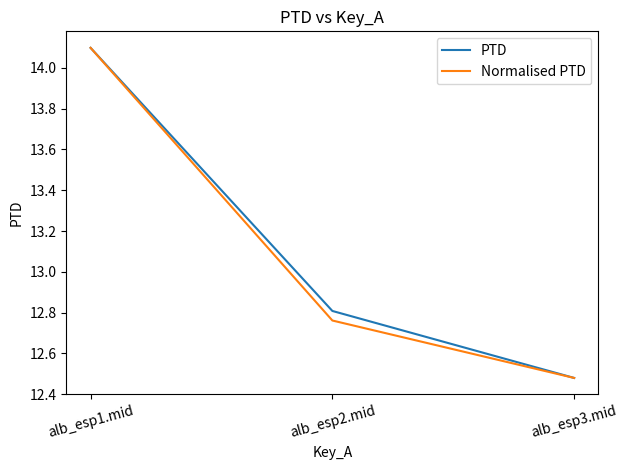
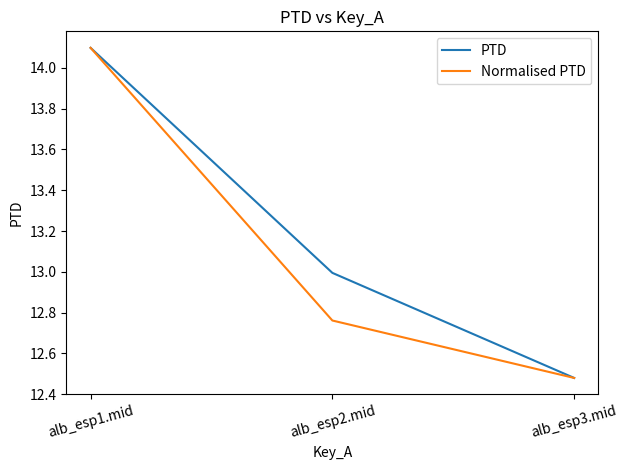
PTD, alb_esp2.mid: 12.81 -> 12.99
